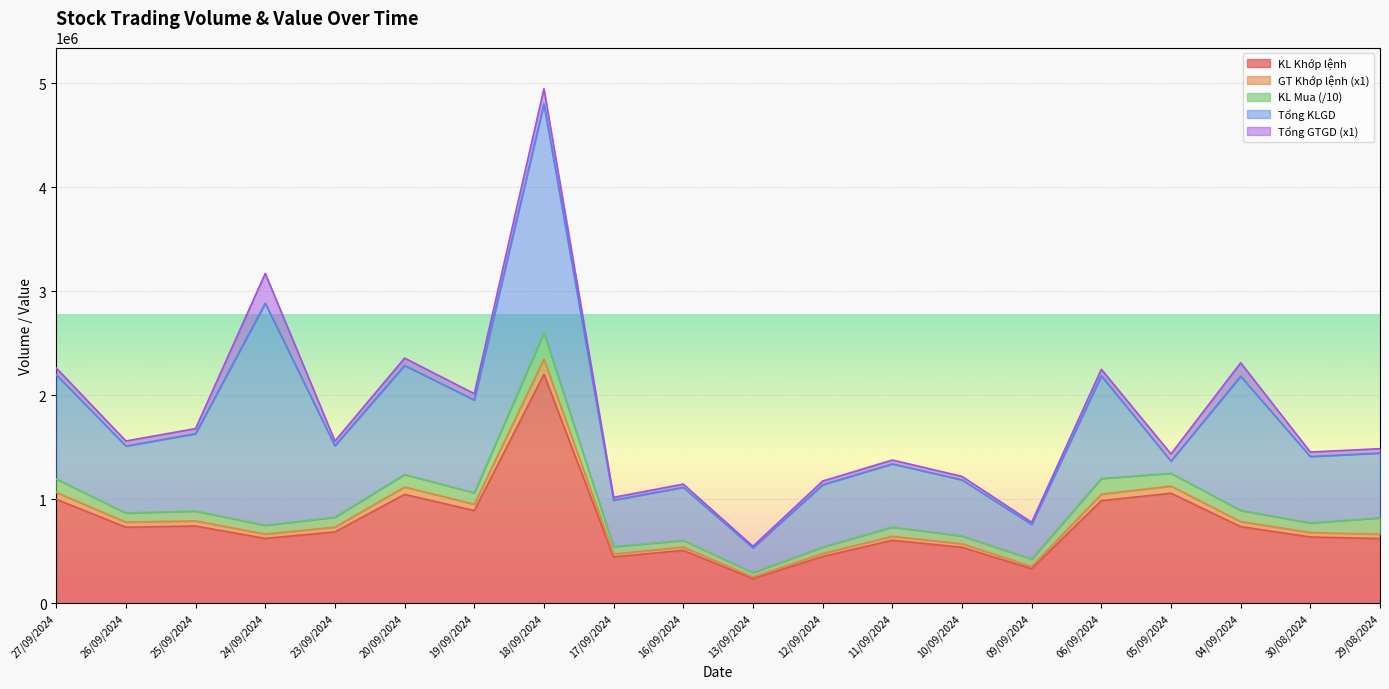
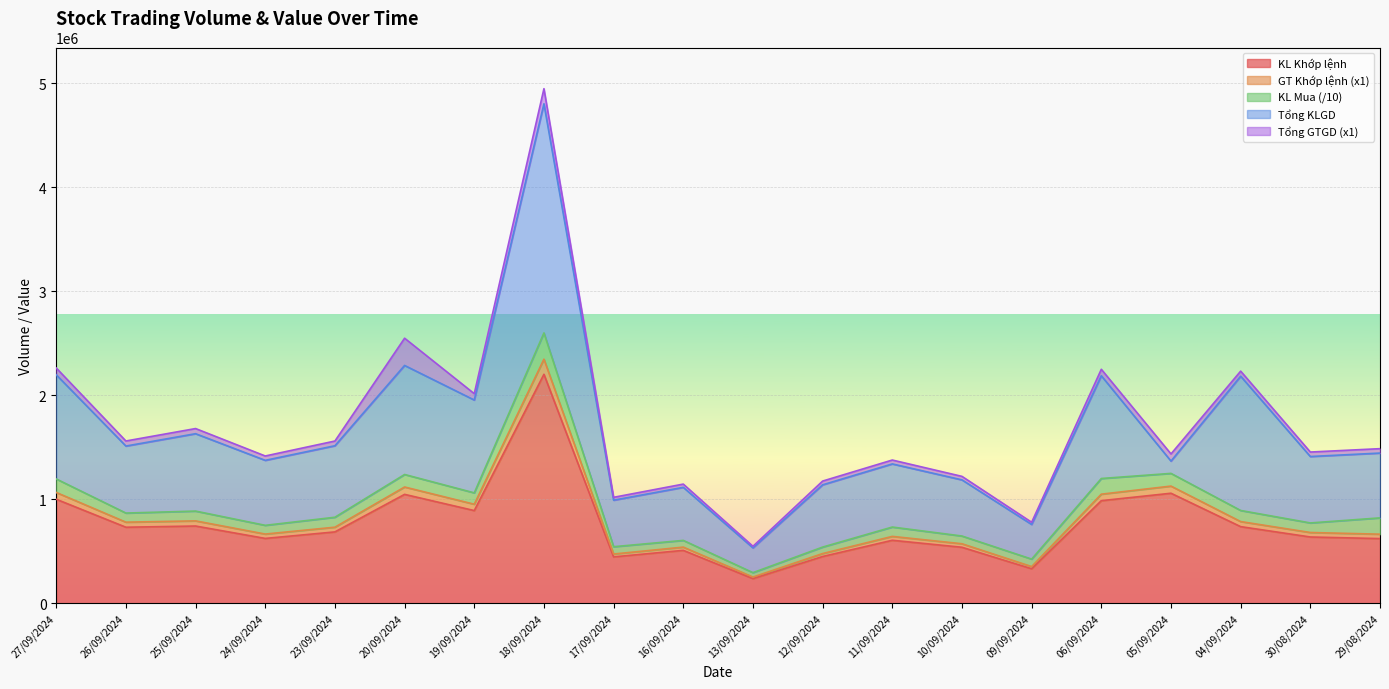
Tổng KLGD, 24/09/2024: 2130000 -> 620000
Tổng GTGD (x1), 24/09/2024: 290000 -> 40000
Tổng GTGD (x1), 20/09/2024: 70000 -> 260000
Tổng GTGD (x1), 04/09/2024: 130000 -> 50000
